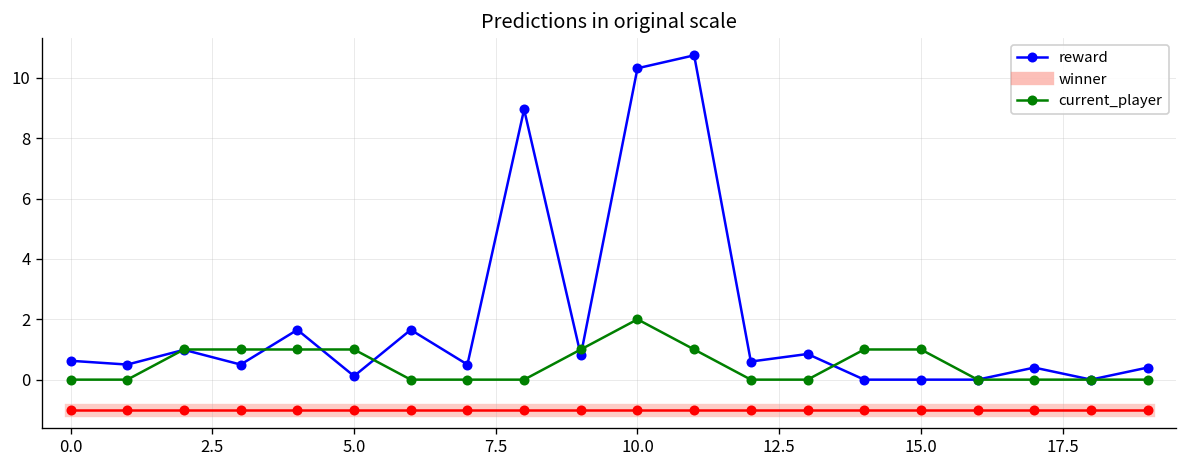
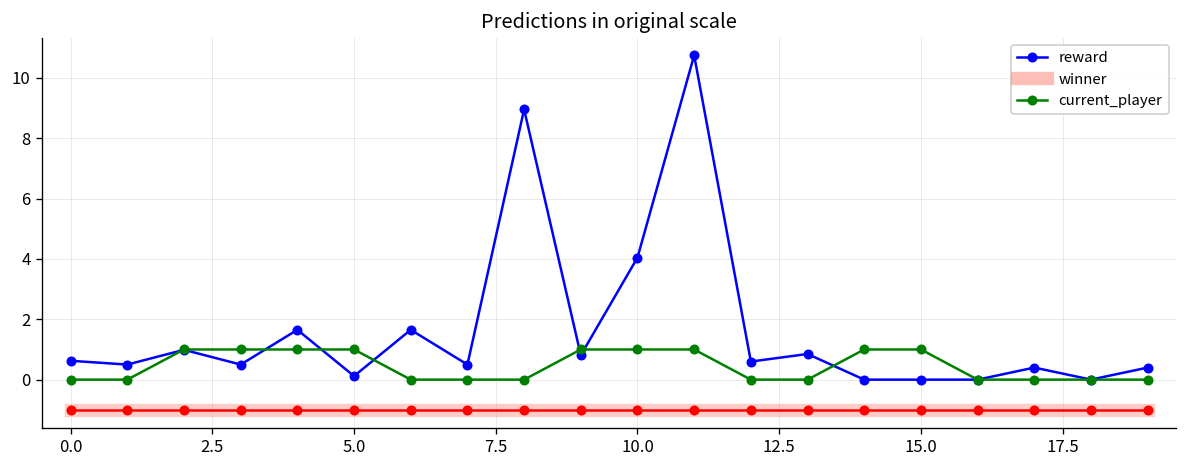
reward, 10.0: 10.3 -> 4.0
current_player, 10.0: 2 -> 1
